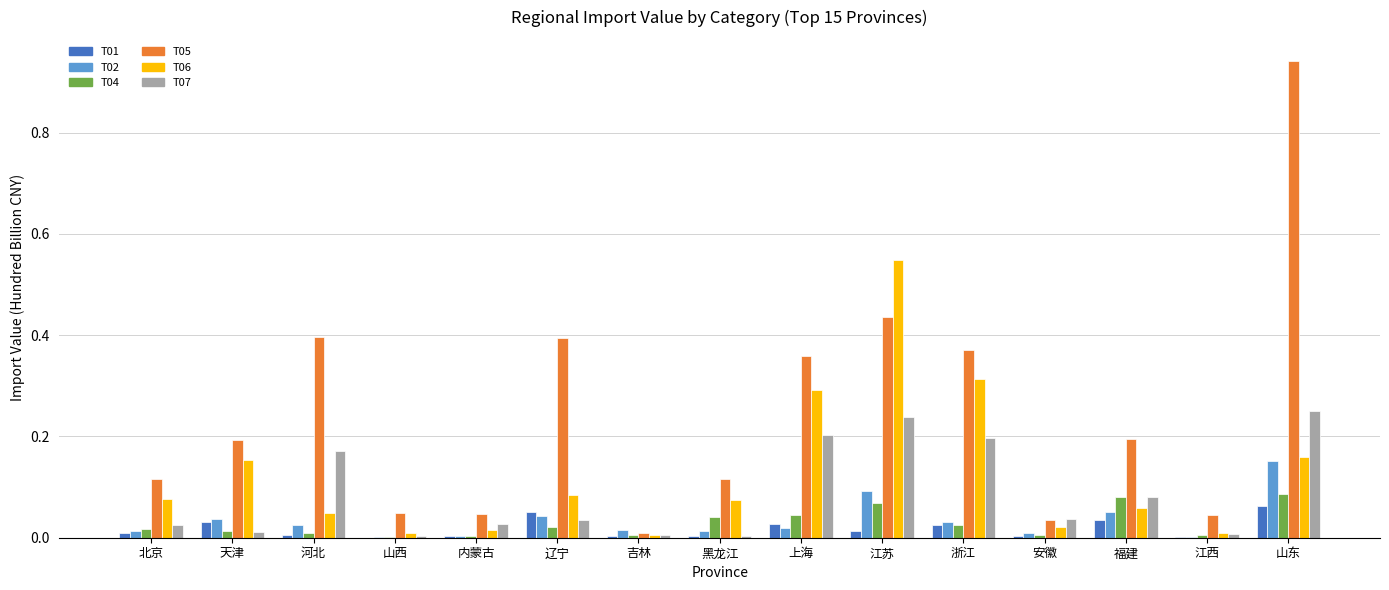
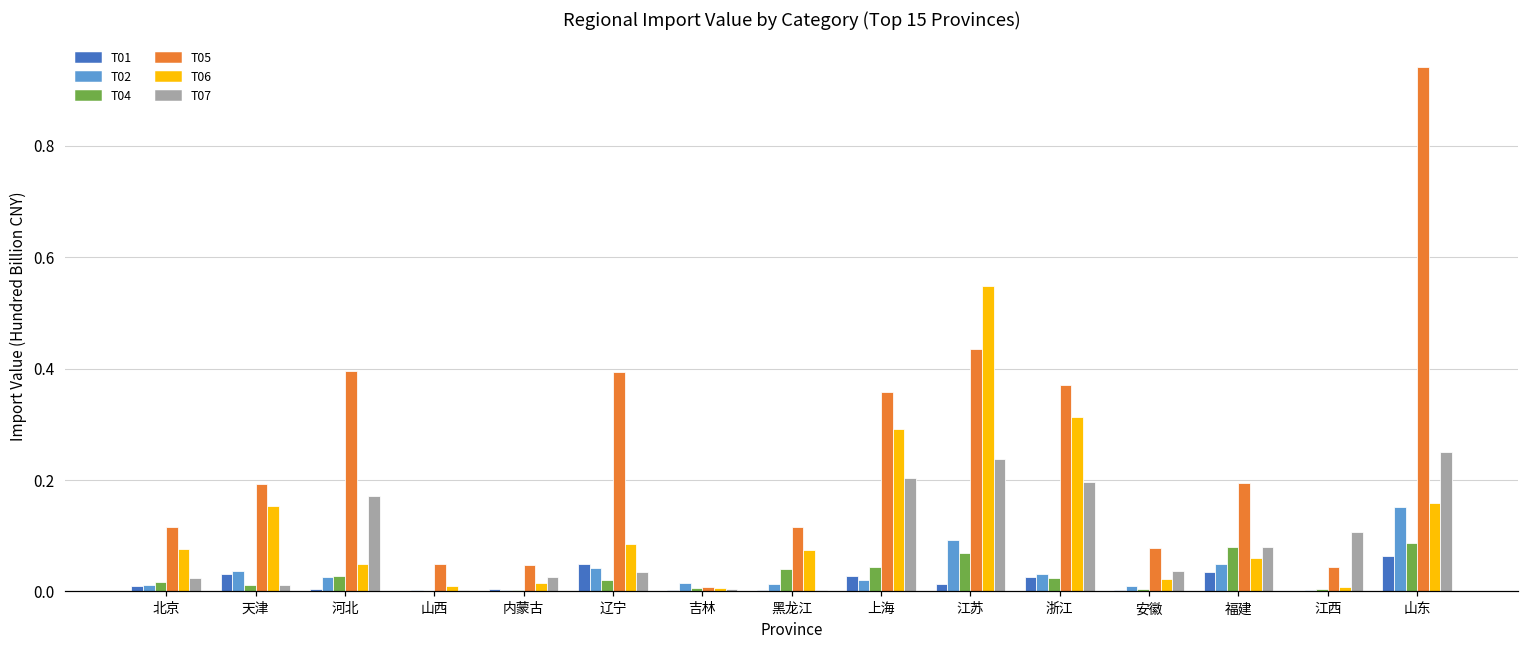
T04, 河北: 0.01 -> 0.03
T05, 安徽: 0.04 -> 0.08
T07, 江西: 0.01 -> 0.11
